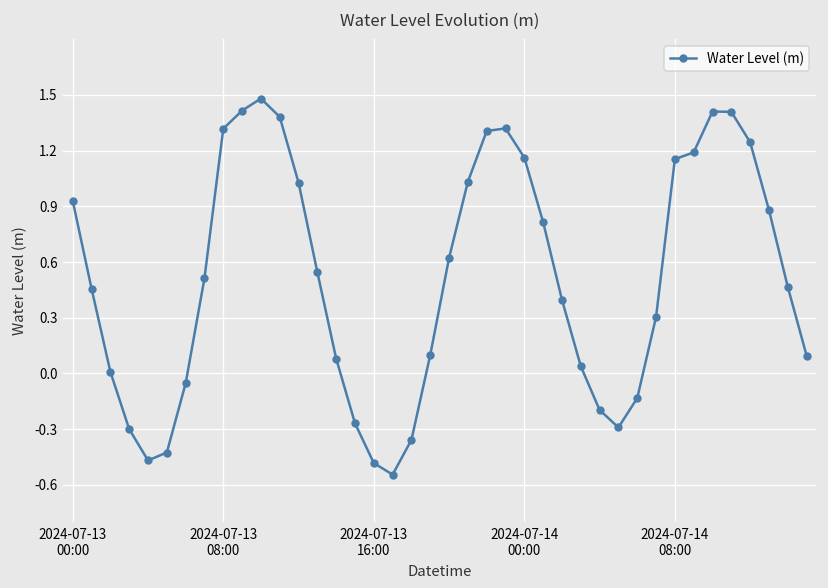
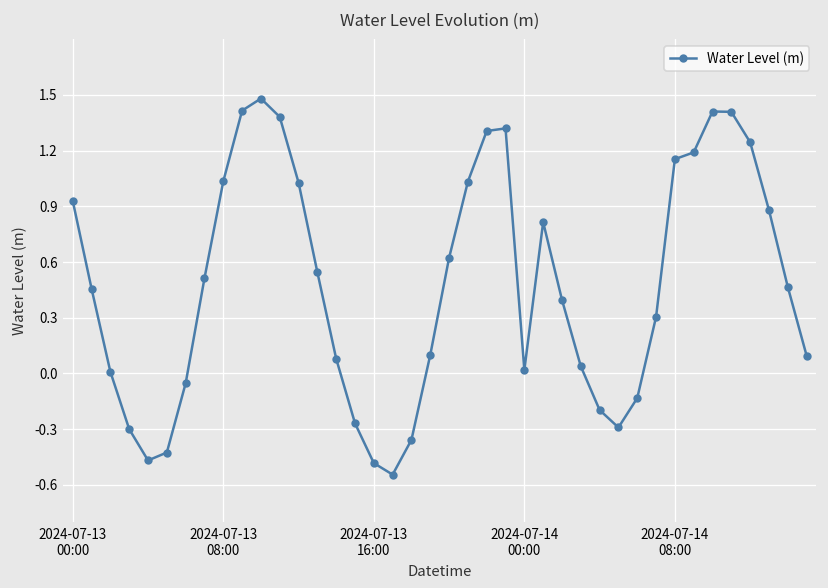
2024-07-13 08:00: 1.32 -> 1.03
2024-07-14 00:00: 1.16 -> 0.02
